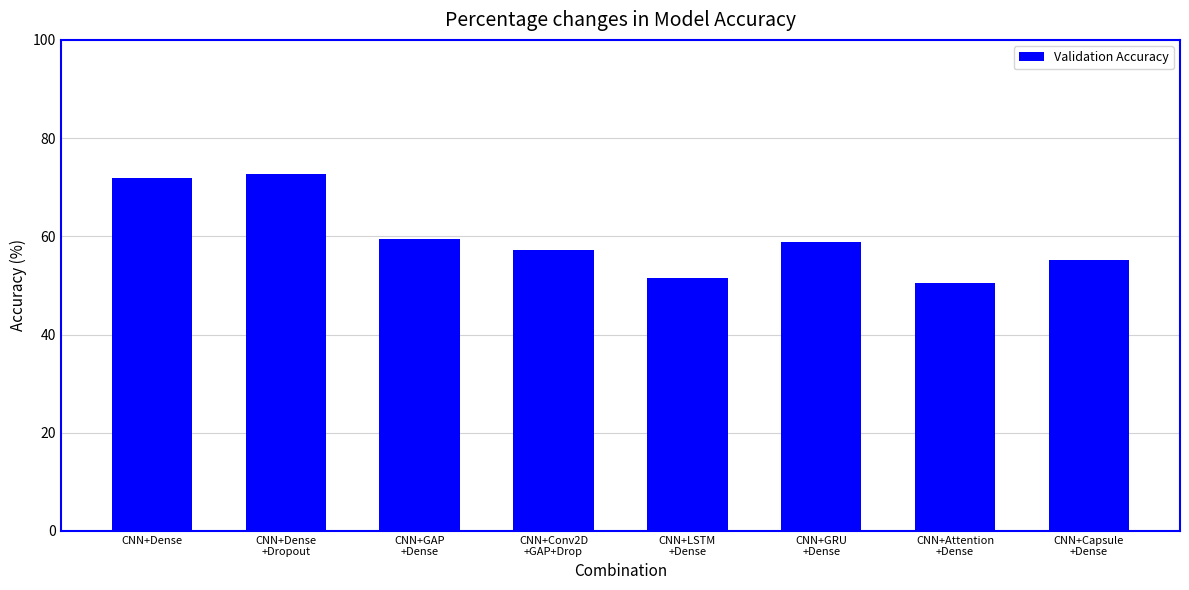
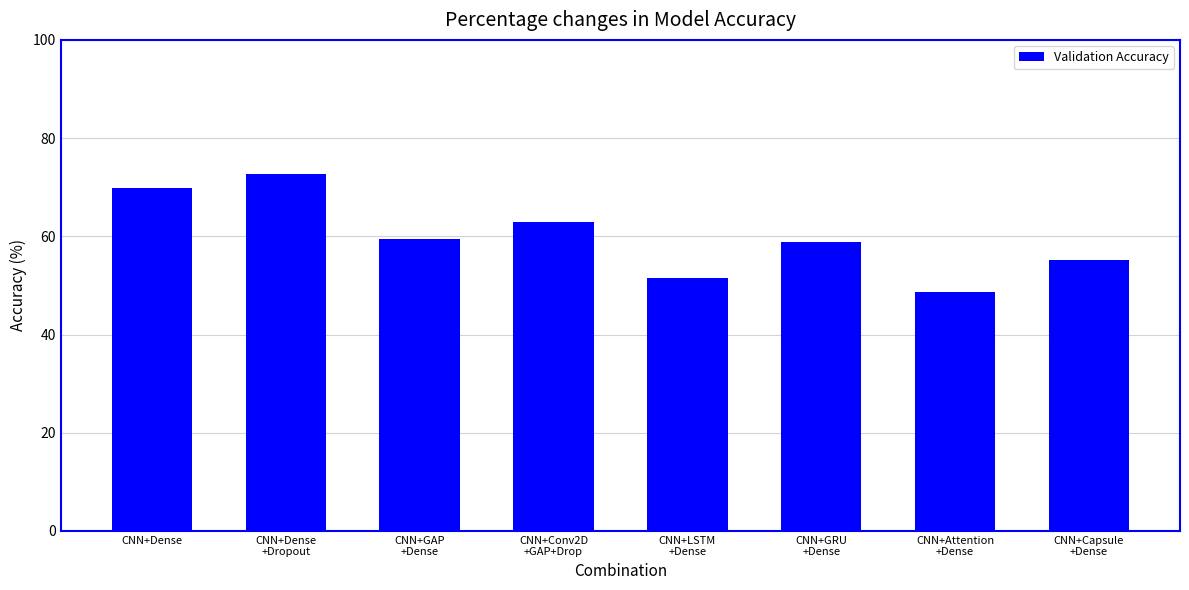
CNN+Dense: 72 -> 70
CNN+Conv2D +GAP+Drop: 57 -> 63
CNN+Attention +Dense: 50 -> 49
